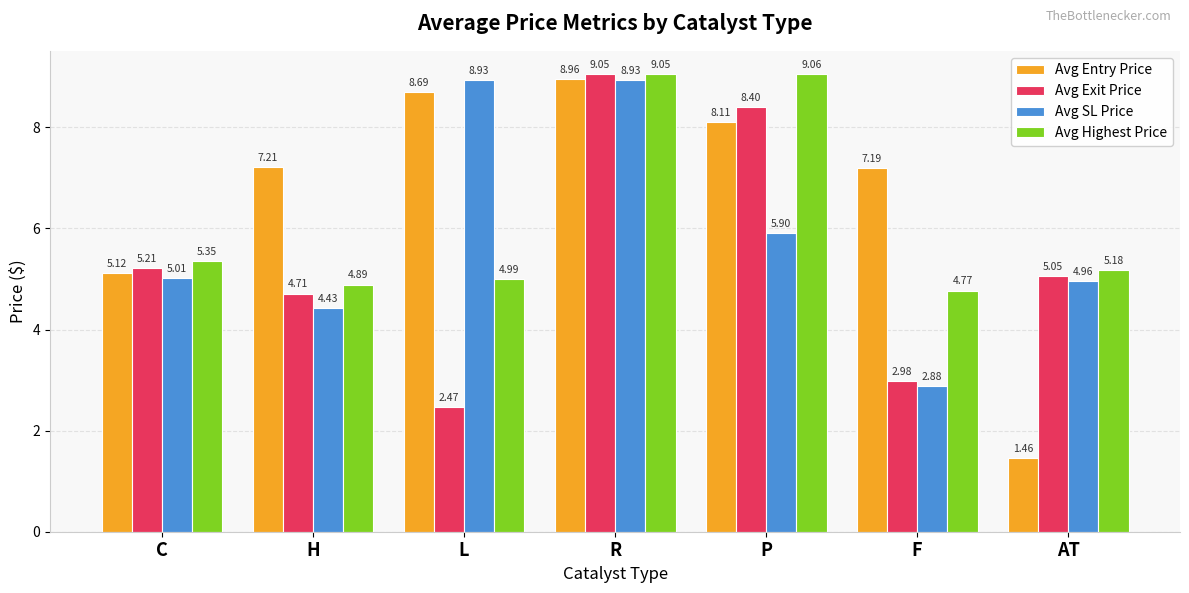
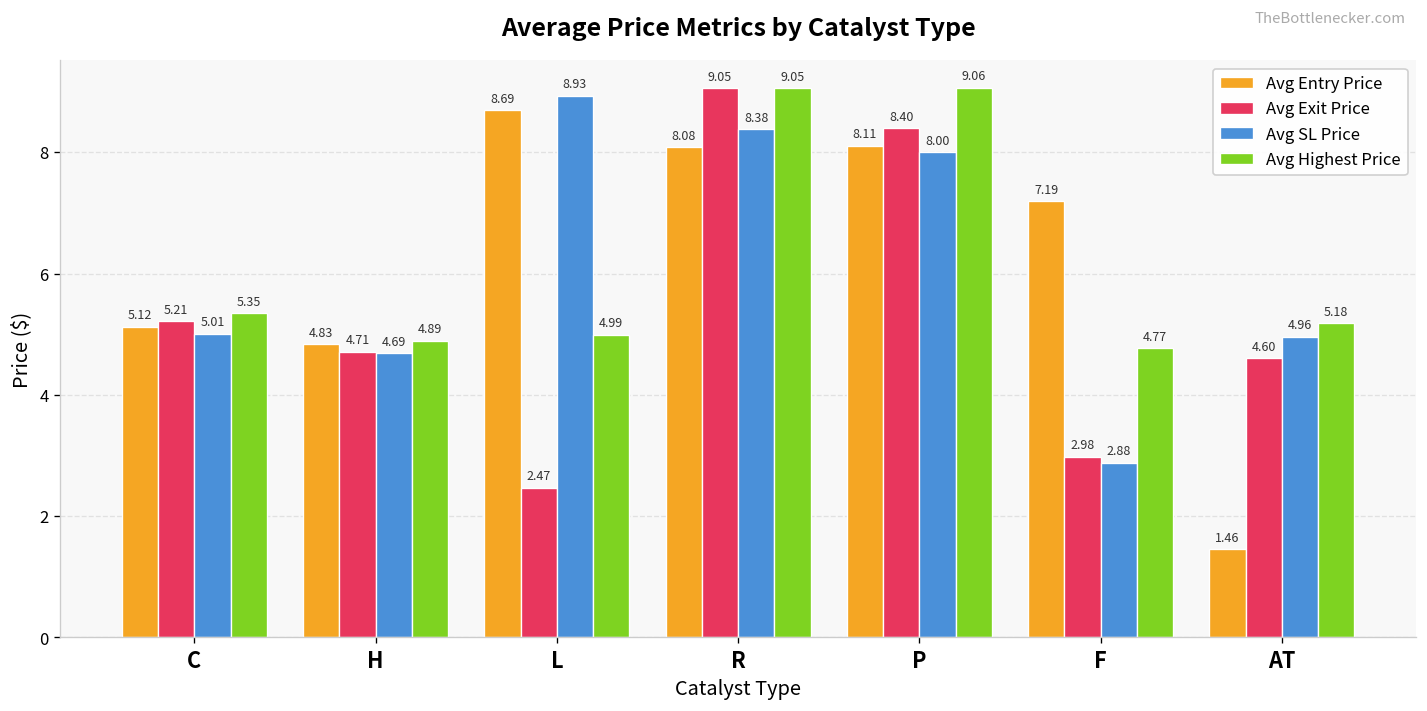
Avg Entry Price, H: 7.21 -> 4.83
Avg SL Price, H: 4.43 -> 4.69
Avg Entry Price, R: 8.96 -> 8.08
Avg SL Price, R: 8.93 -> 8.38
Avg SL Price, P: 5.90 -> 8.00
Avg Exit Price, AT: 5.05 -> 4.60
